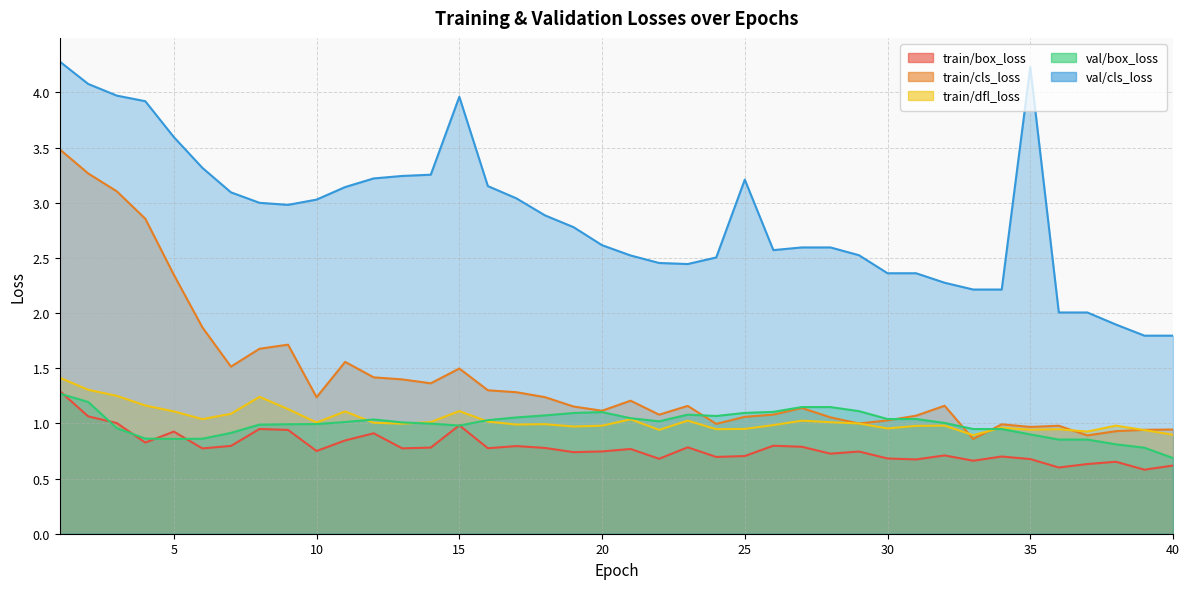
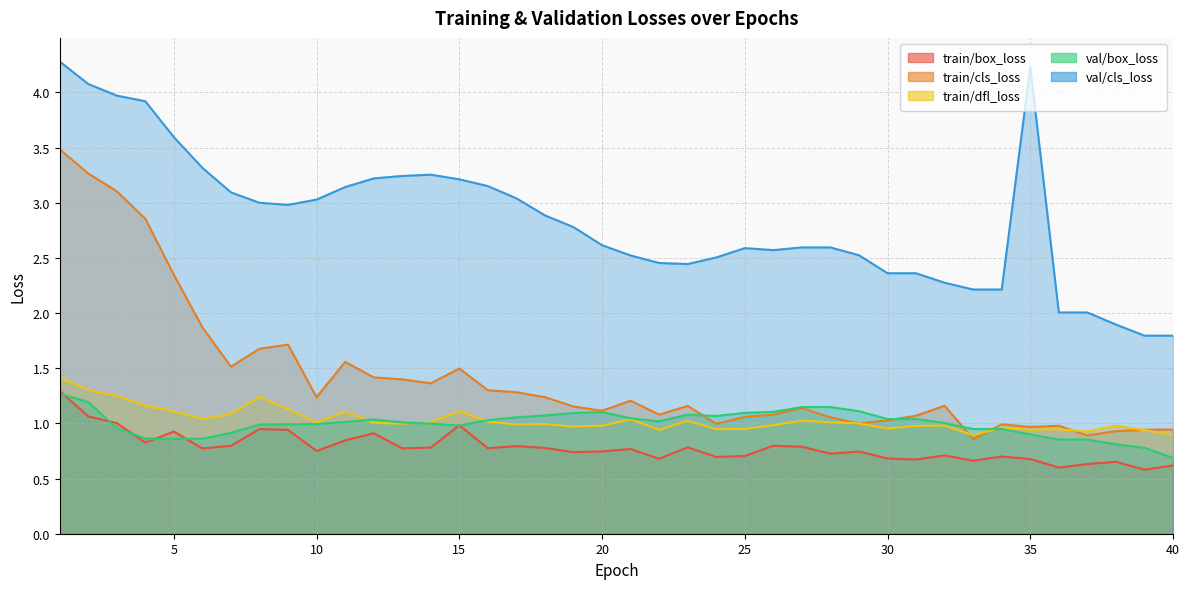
val/cls_loss, 15: 3.96 -> 3.21
val/cls_loss, 25: 3.21 -> 2.59
